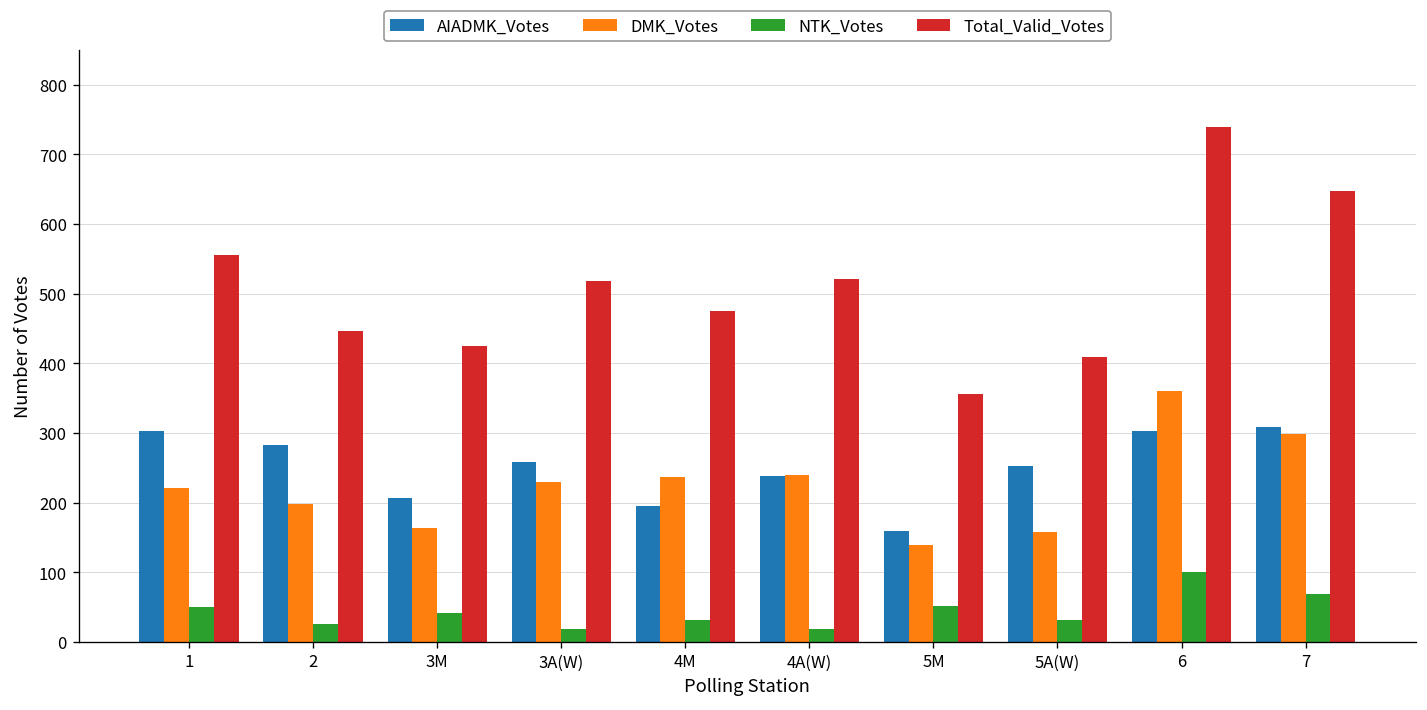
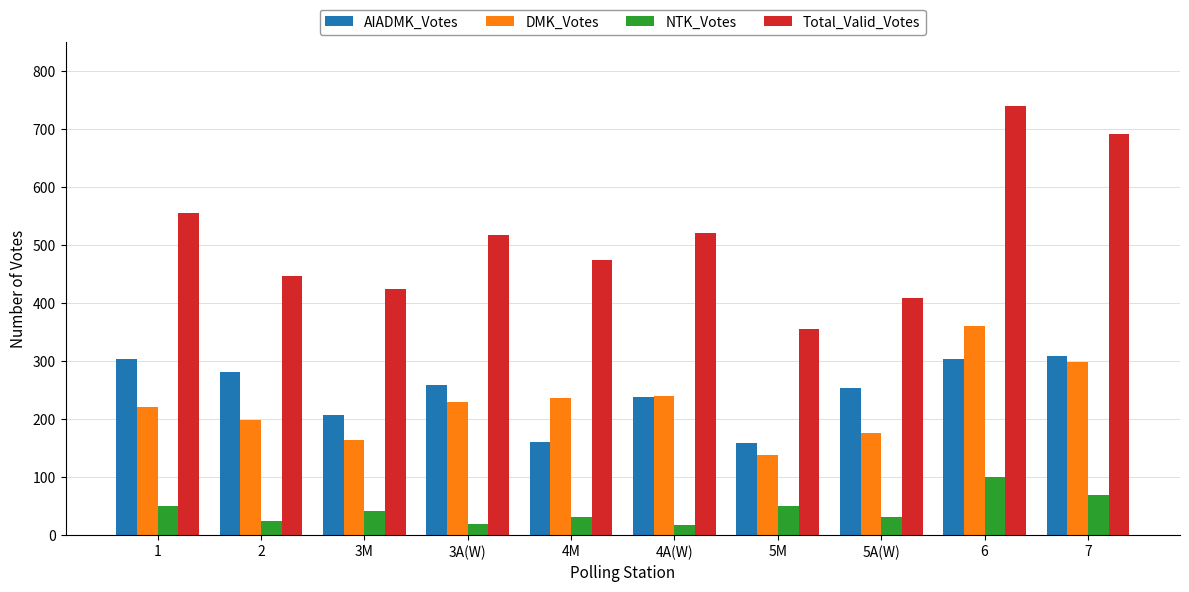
AIADMK_Votes, 4M: 200 -> 160
DMK_Votes, 5A(W): 160 -> 180
Total_Valid_Votes, 7: 650 -> 690
